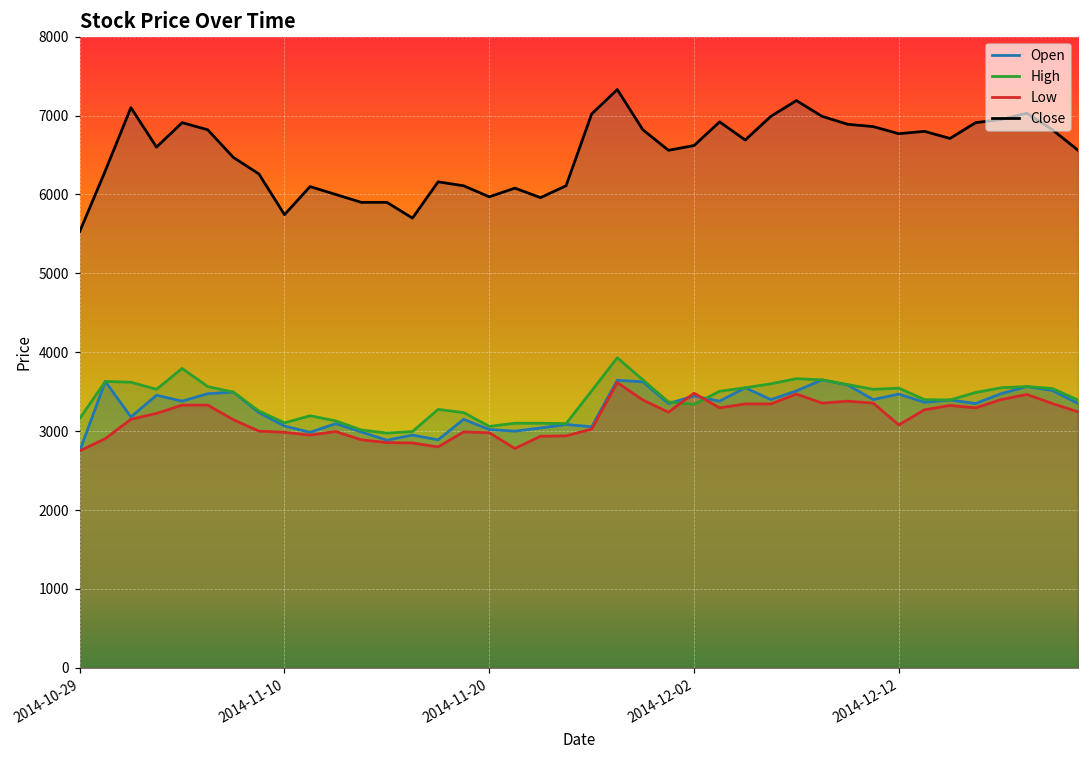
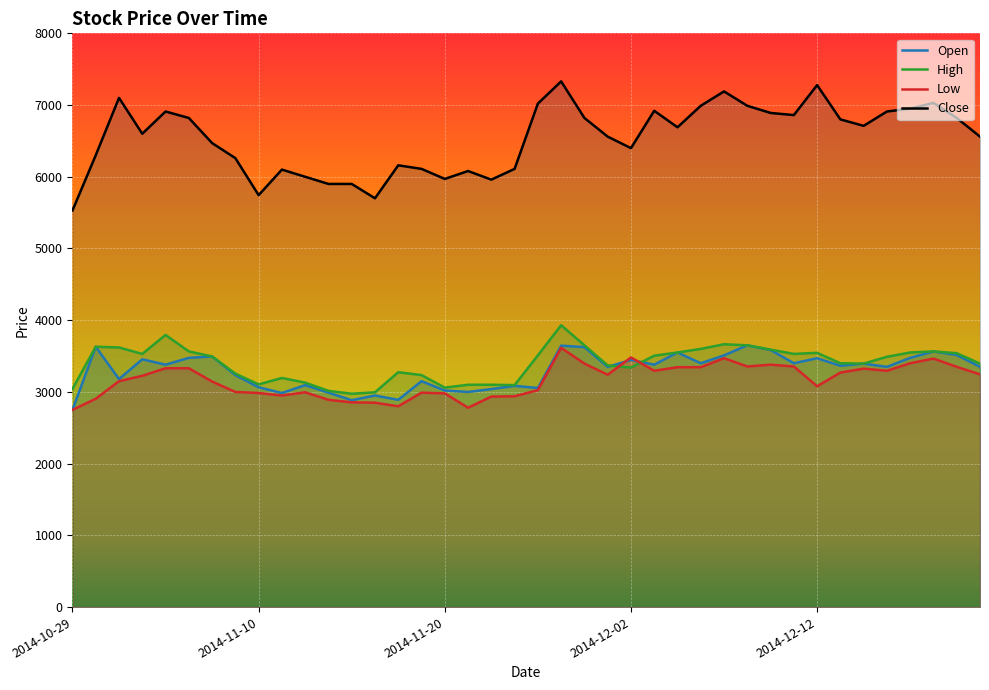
High, 2014-10-29: 3200 -> 3000
Close, 2014-12-02: 6600 -> 6400
Close, 2014-12-12: 6800 -> 7300
